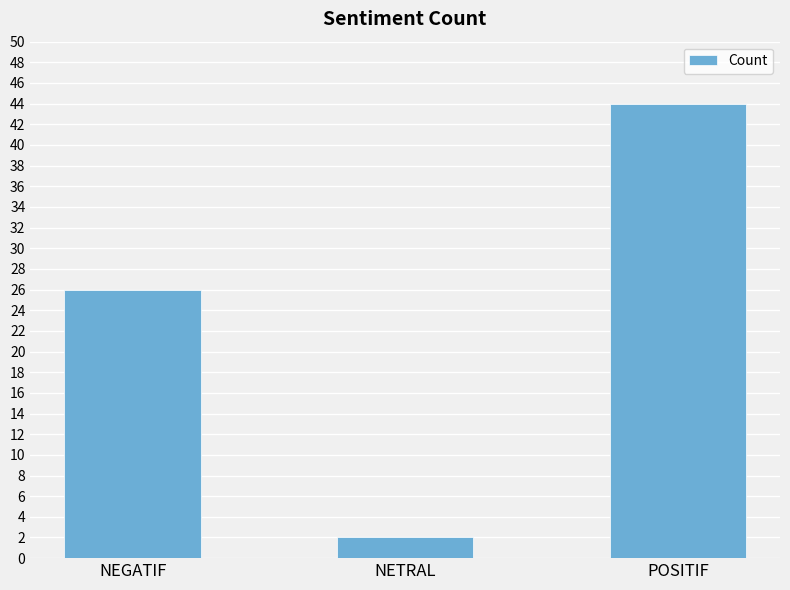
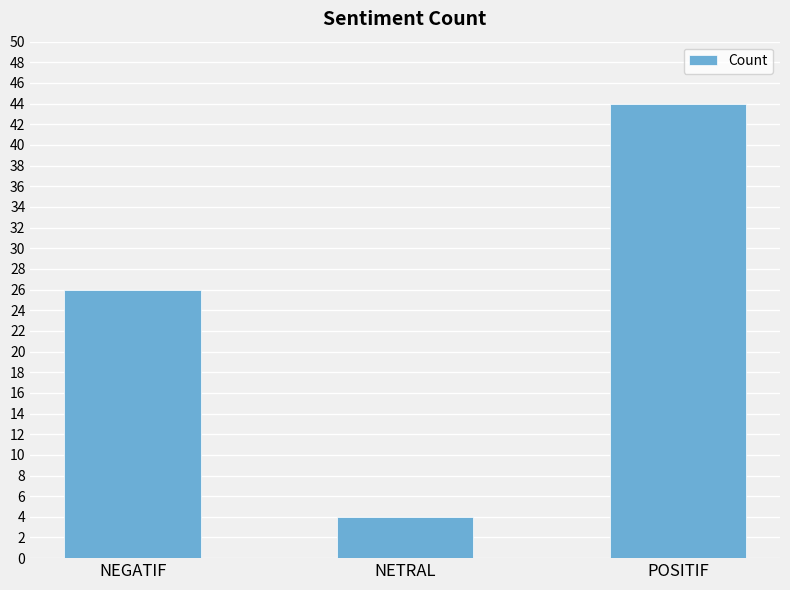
NETRAL: 2 -> 4
